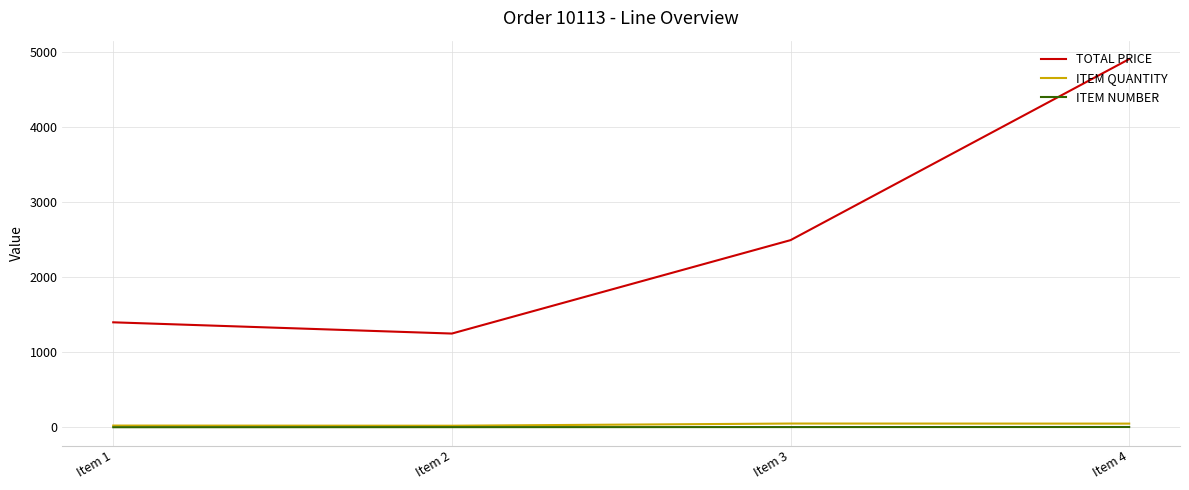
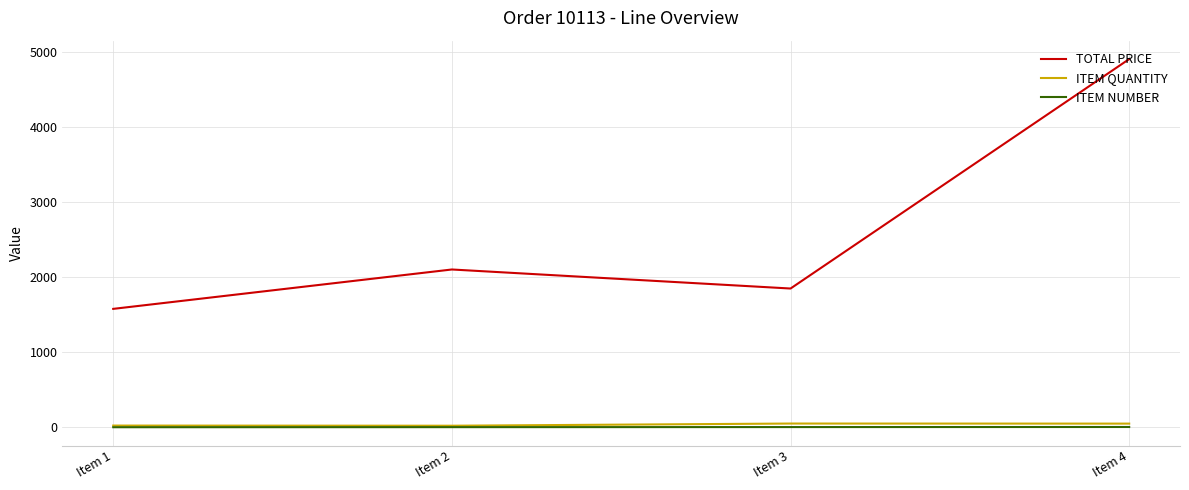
TOTAL PRICE, Item 1: 1400 -> 1600
TOTAL PRICE, Item 2: 1200 -> 2100
TOTAL PRICE, Item 3: 2500 -> 1800
